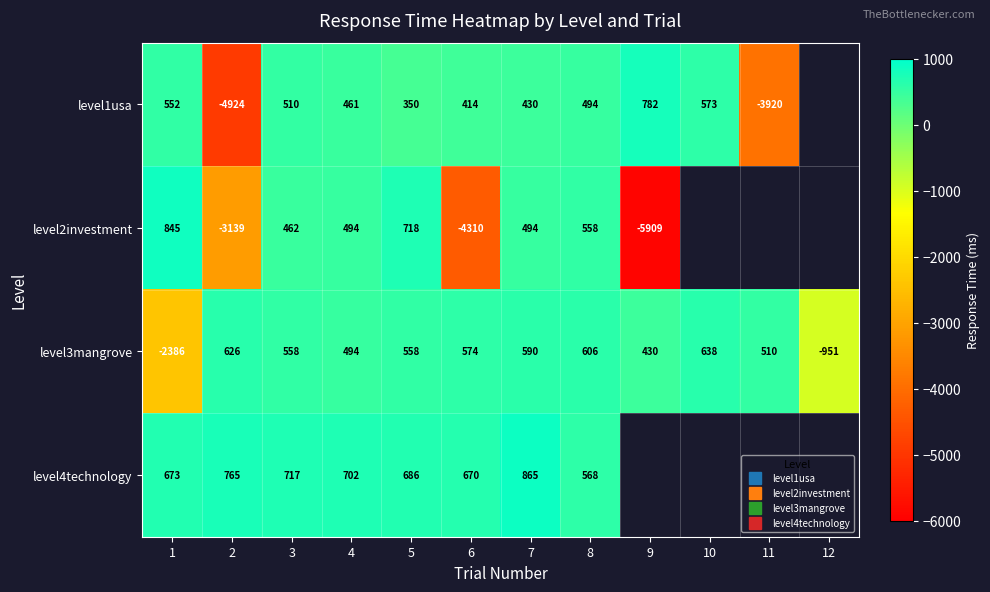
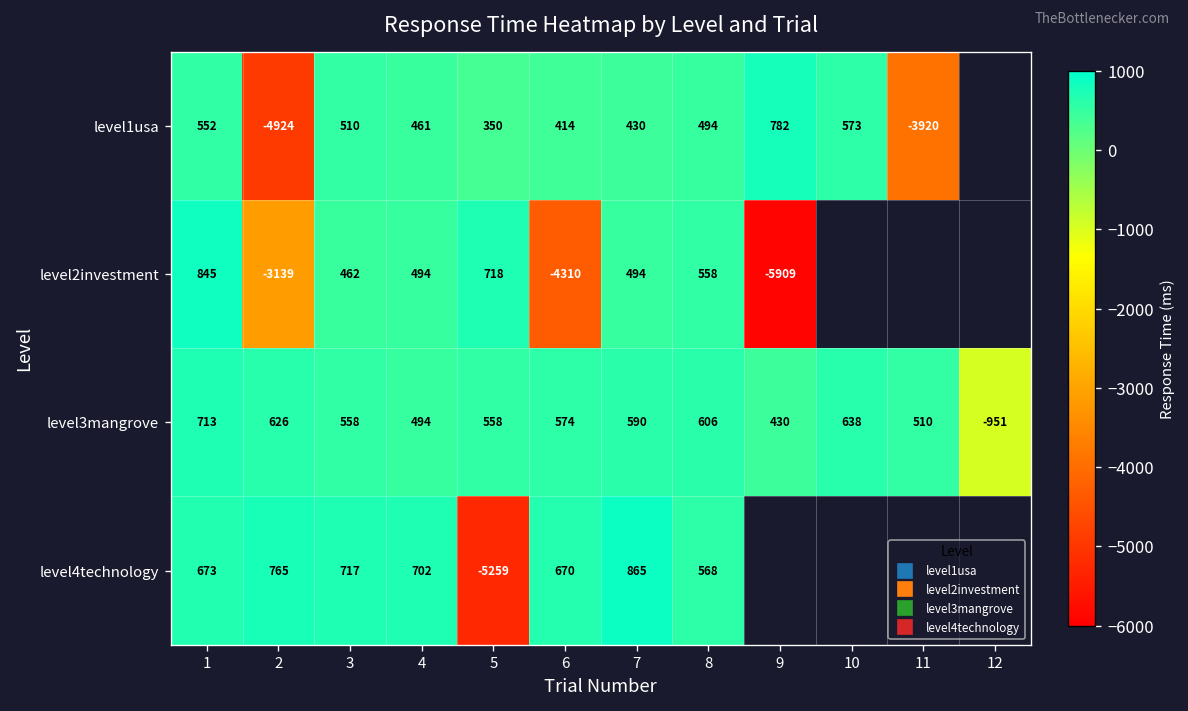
level3mangrove, 1: -2386 -> 713
level4technology, 5: 686 -> -5259
